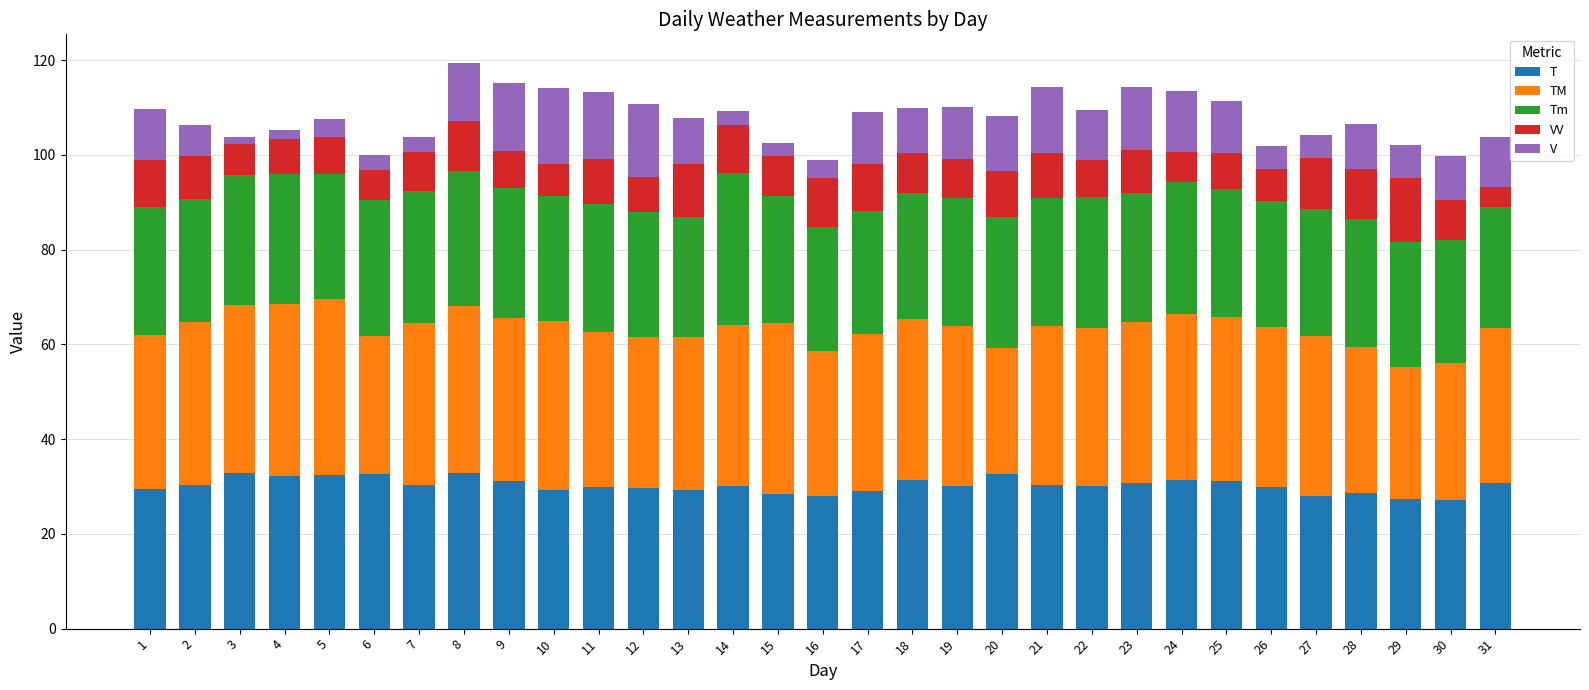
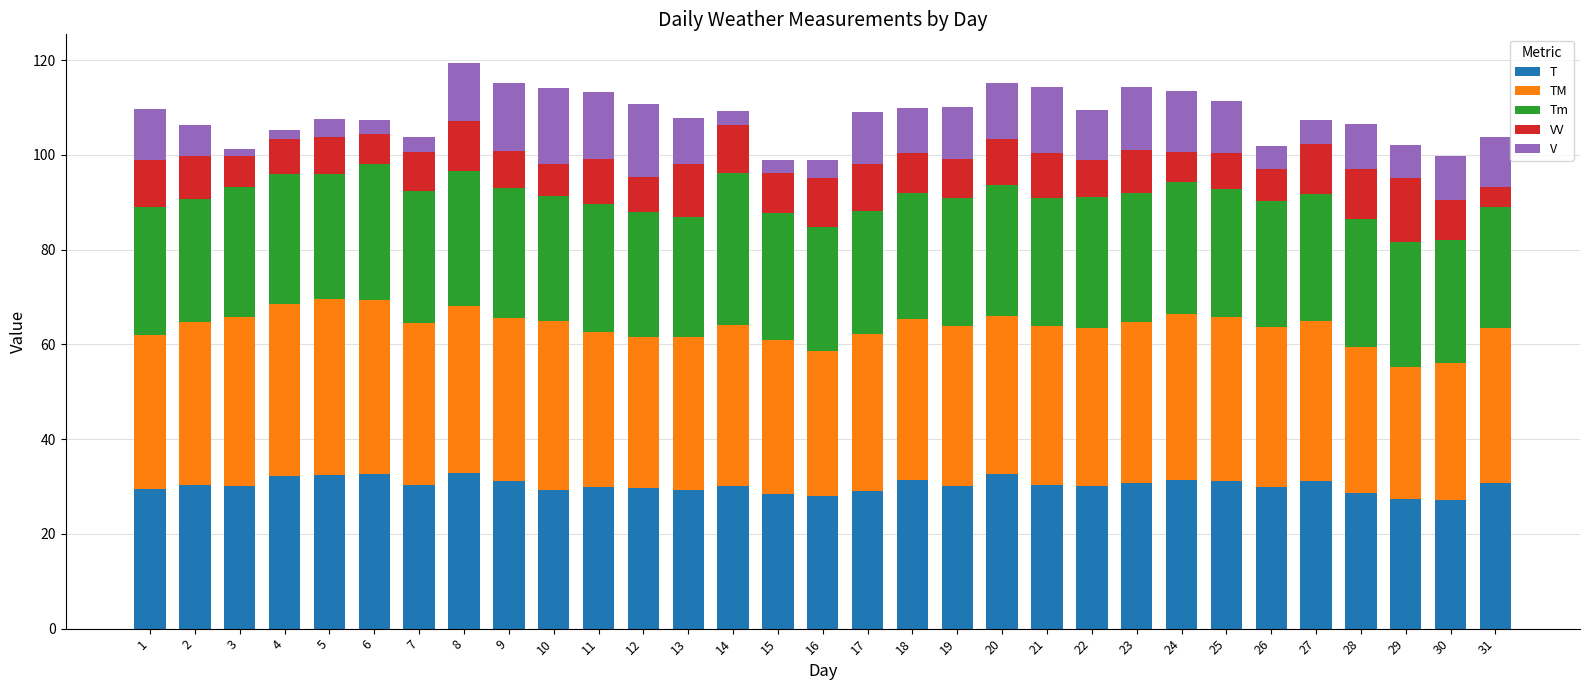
T, 3: 33 -> 30
TM, 6: 29 -> 37
TM, 15: 36 -> 33
TM, 20: 27 -> 33
T, 27: 28 -> 31
